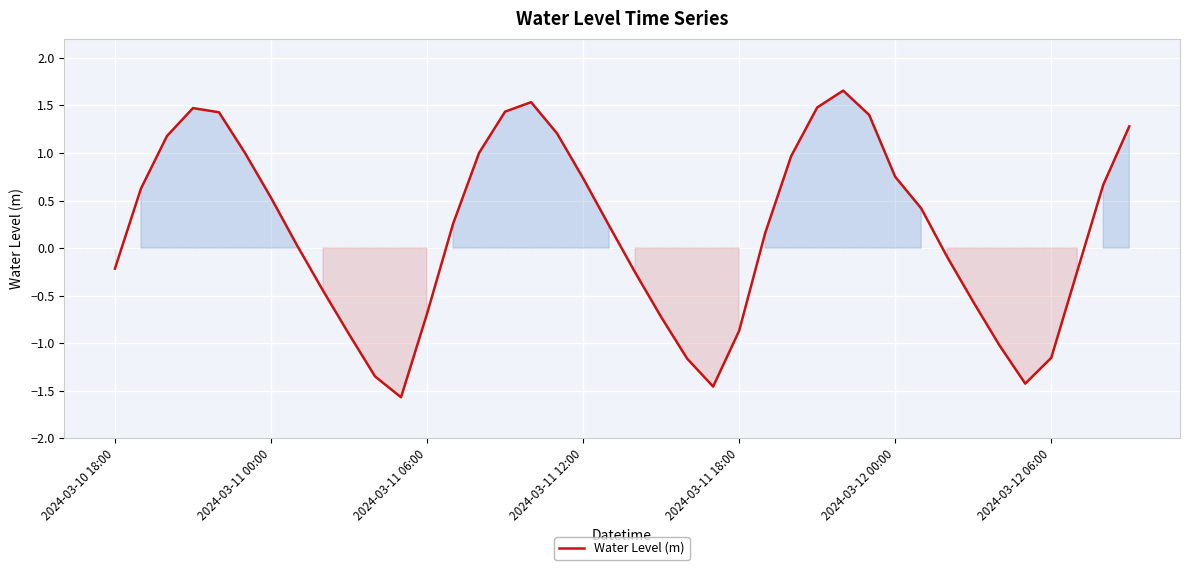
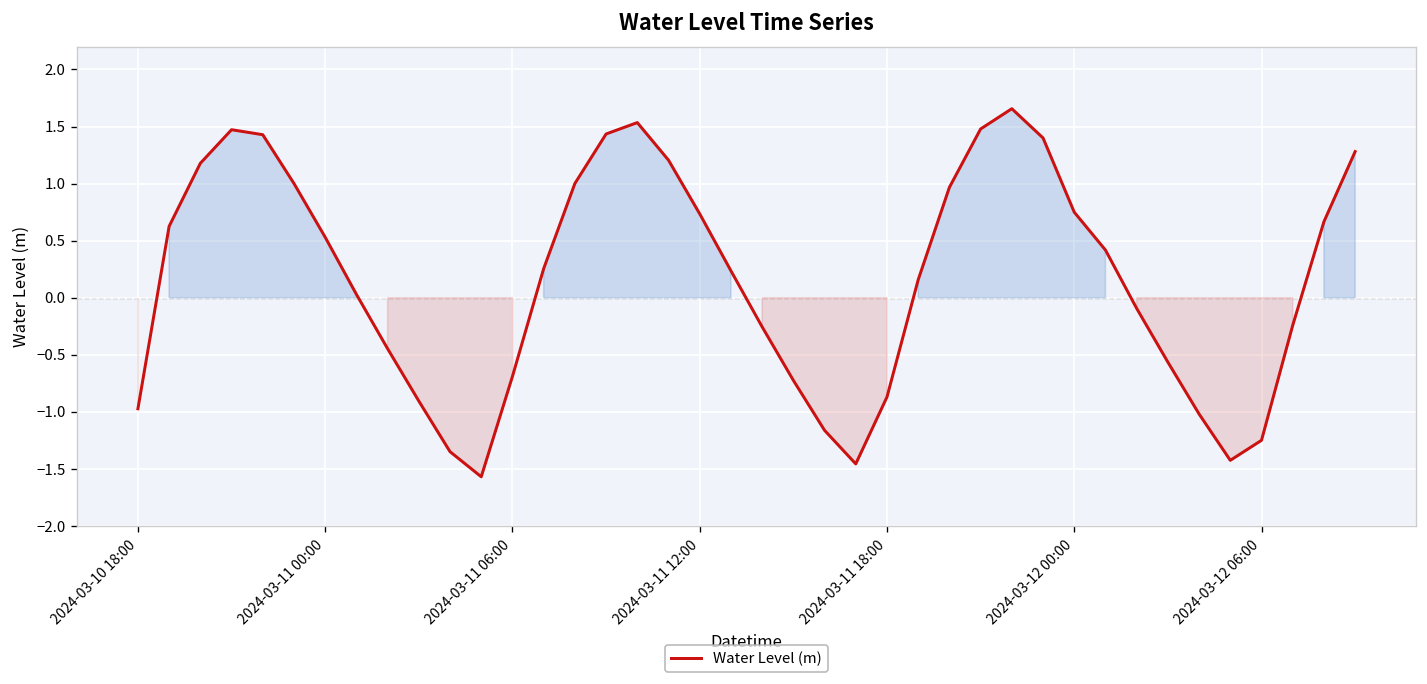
2024-03-10 18:00: -0.2 -> -1.0
2024-03-12 06:00: -1.15 -> -1.25
